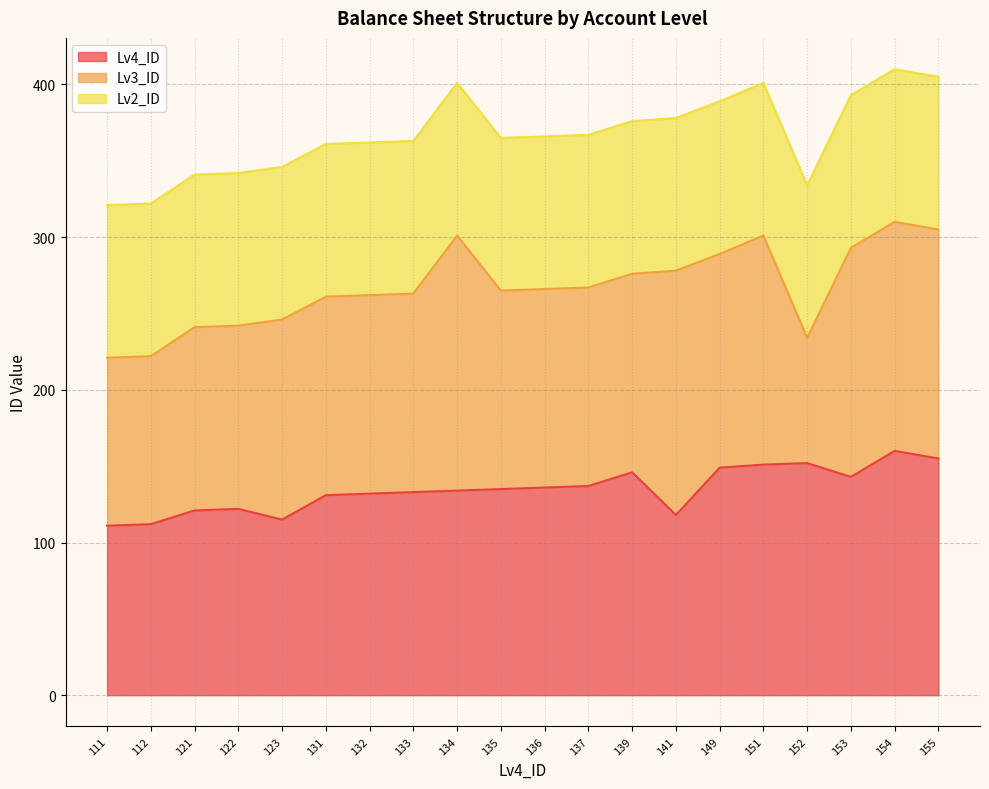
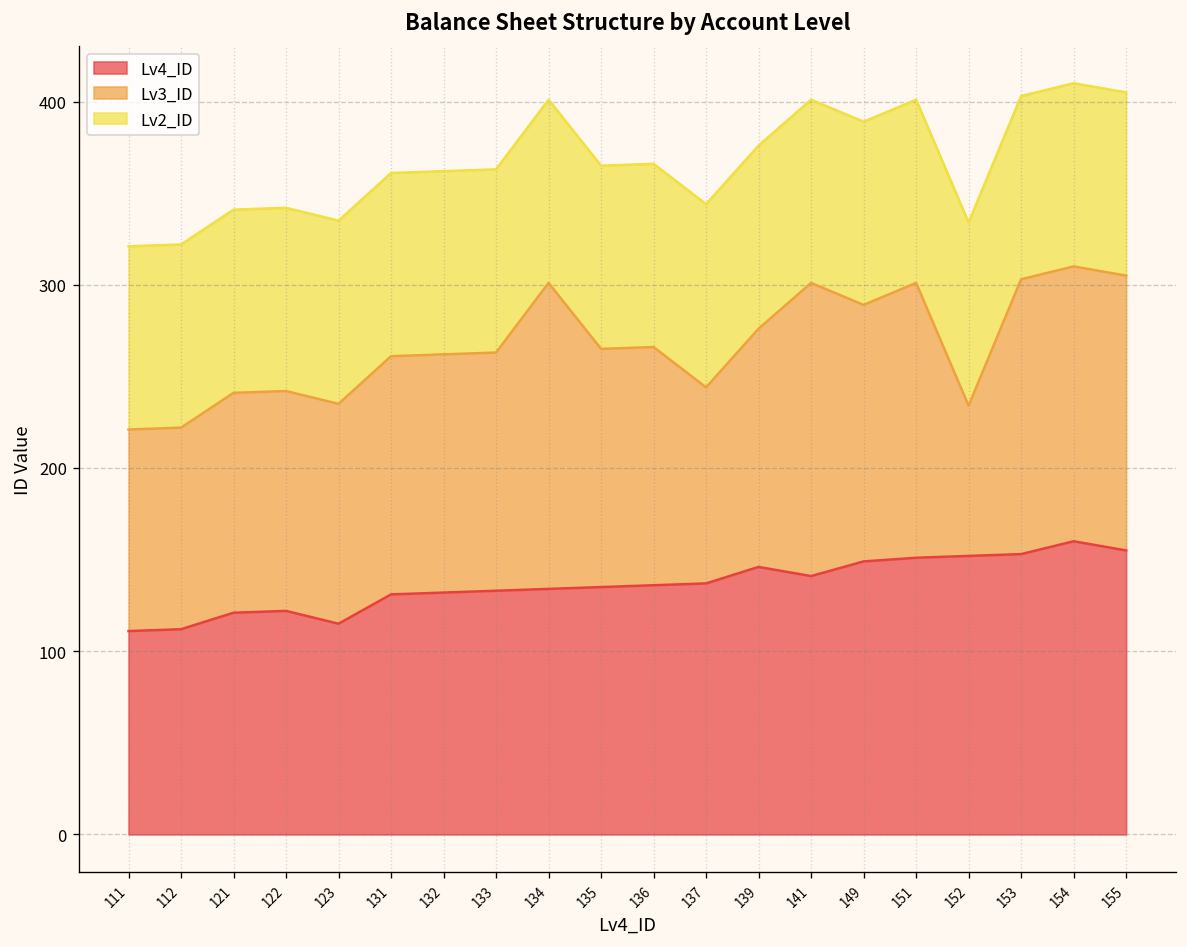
Lv3_ID, 123: 131 -> 120
Lv3_ID, 137: 130 -> 107
Lv4_ID, 141: 118 -> 141
Lv4_ID, 153: 143 -> 153
